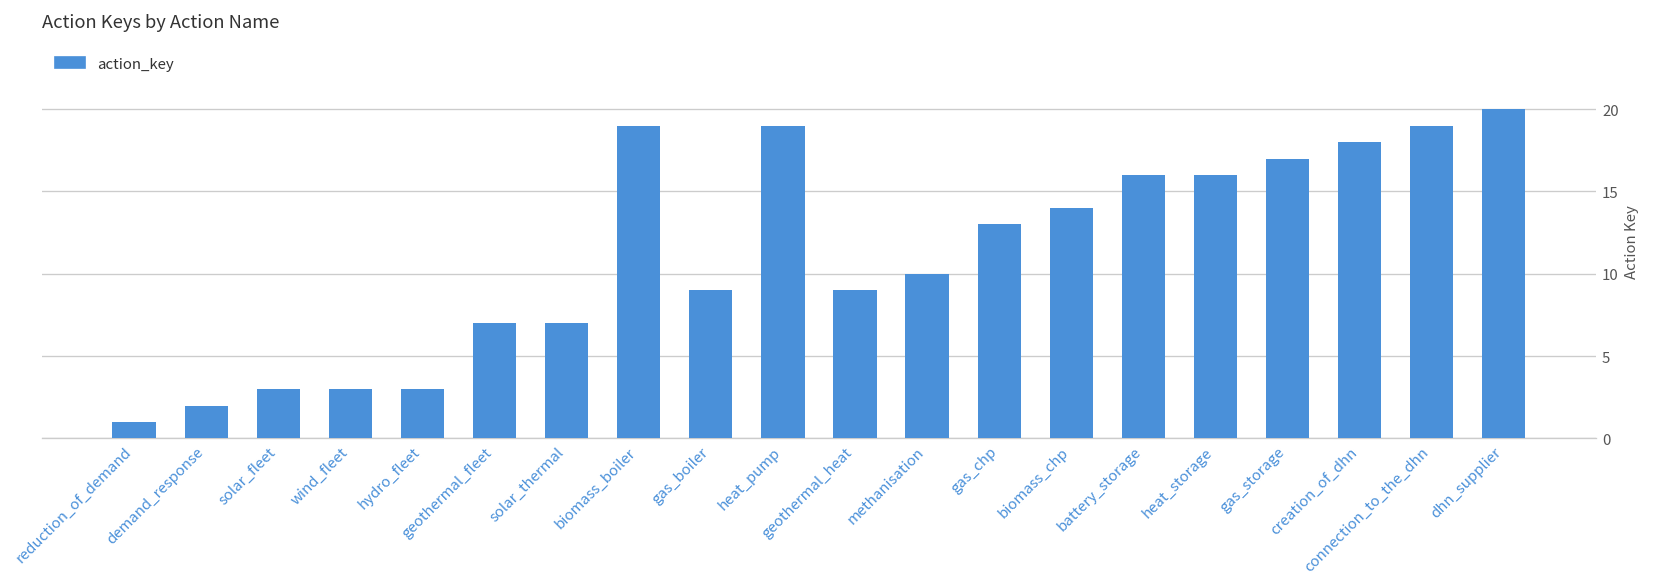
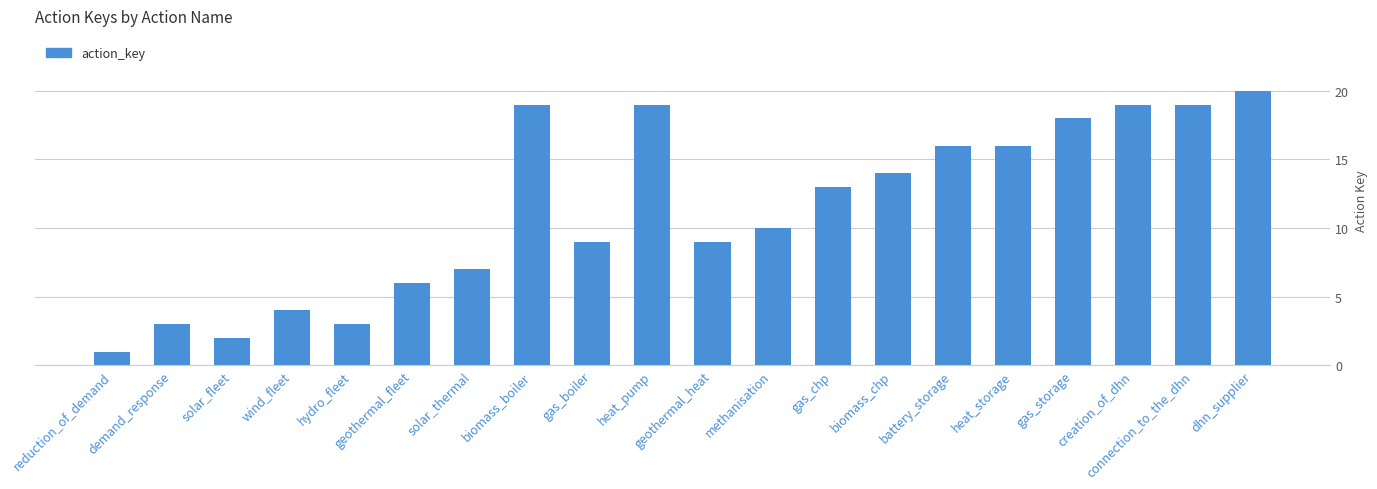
demand_response: 2 -> 3
solar_fleet: 3 -> 2
wind_fleet: 3 -> 4
geothermal_fleet: 7 -> 6
gas_storage: 17 -> 18
creation_of_dhn: 18 -> 19
